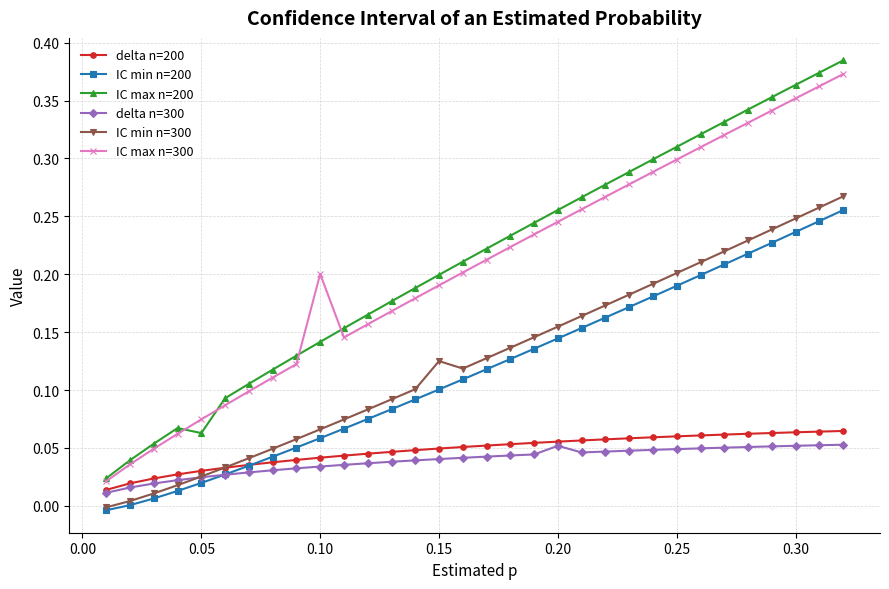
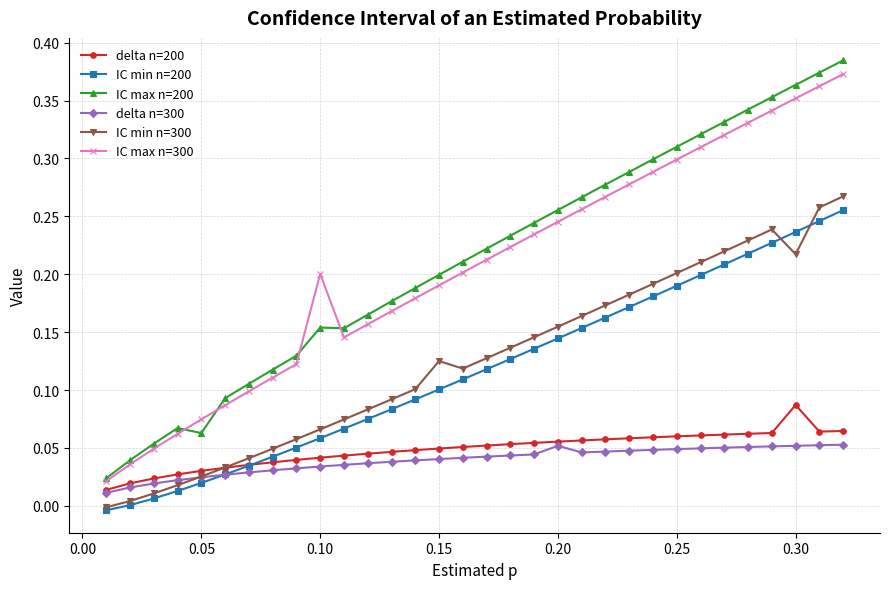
IC max n=200, 0.10: 0.142 -> 0.154
delta n=200, 0.30: 0.064 -> 0.087
IC min n=300, 0.30: 0.248 -> 0.217
